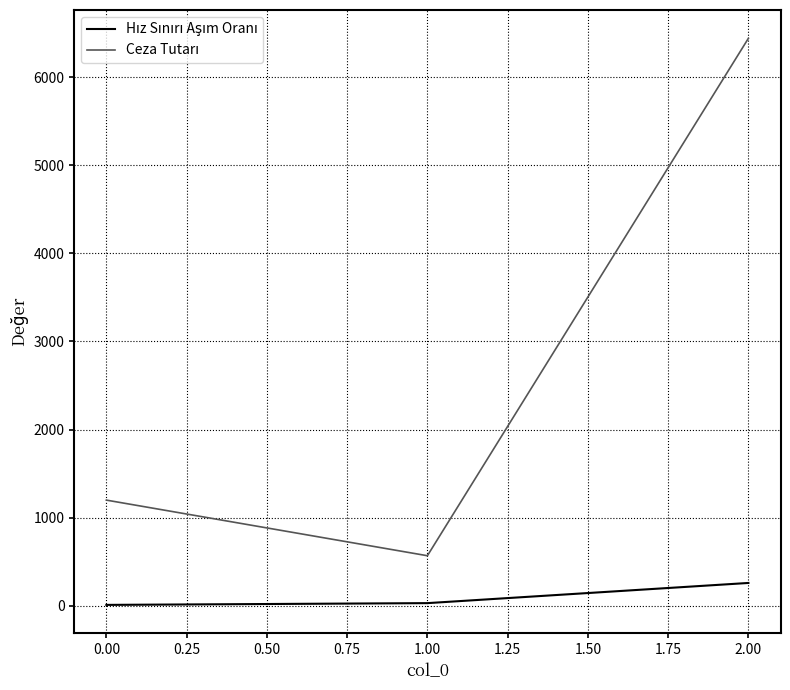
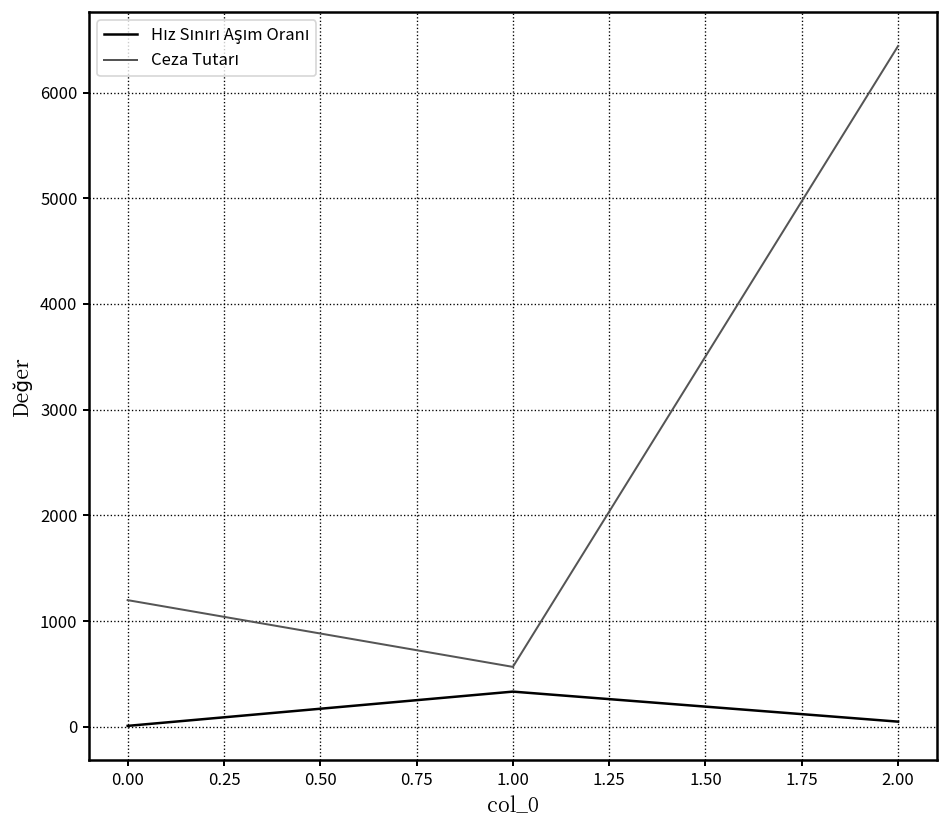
Hız Sınırı Aşım Oranı, 1.00: 0 -> 300
Hız Sınırı Aşım Oranı, 2.00: 300 -> 100
